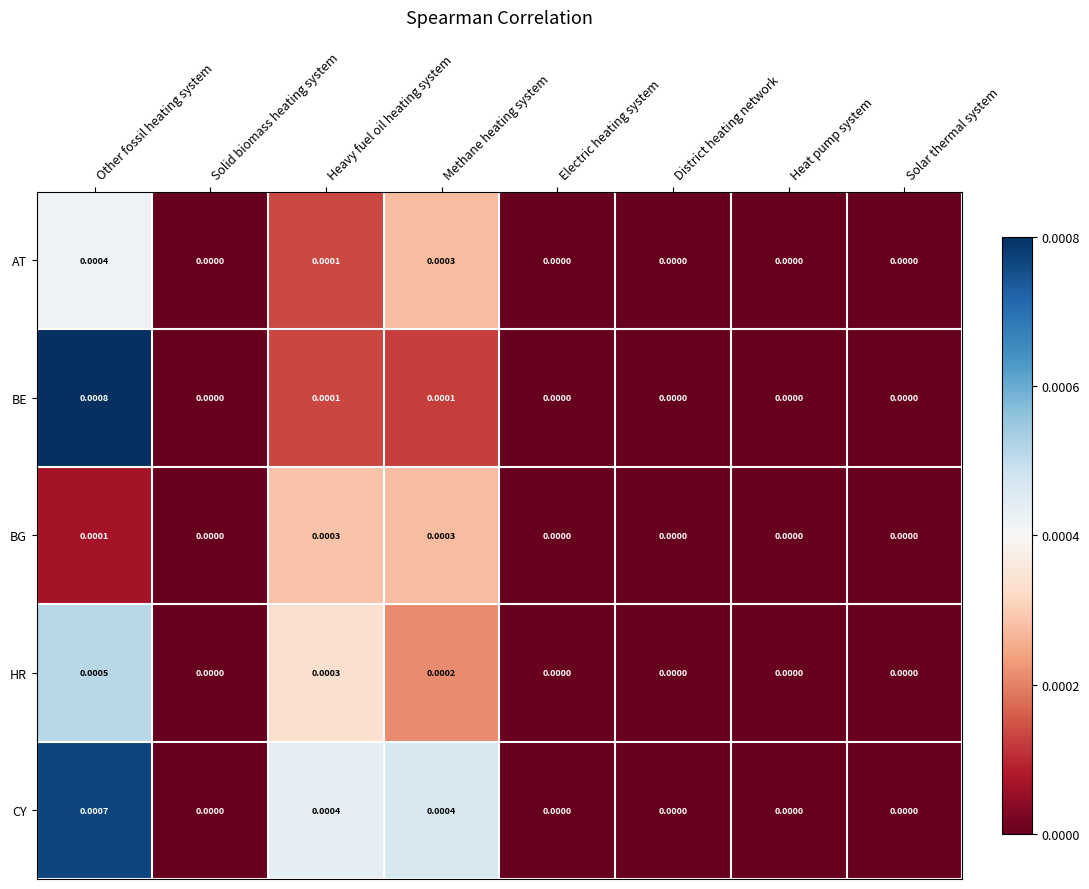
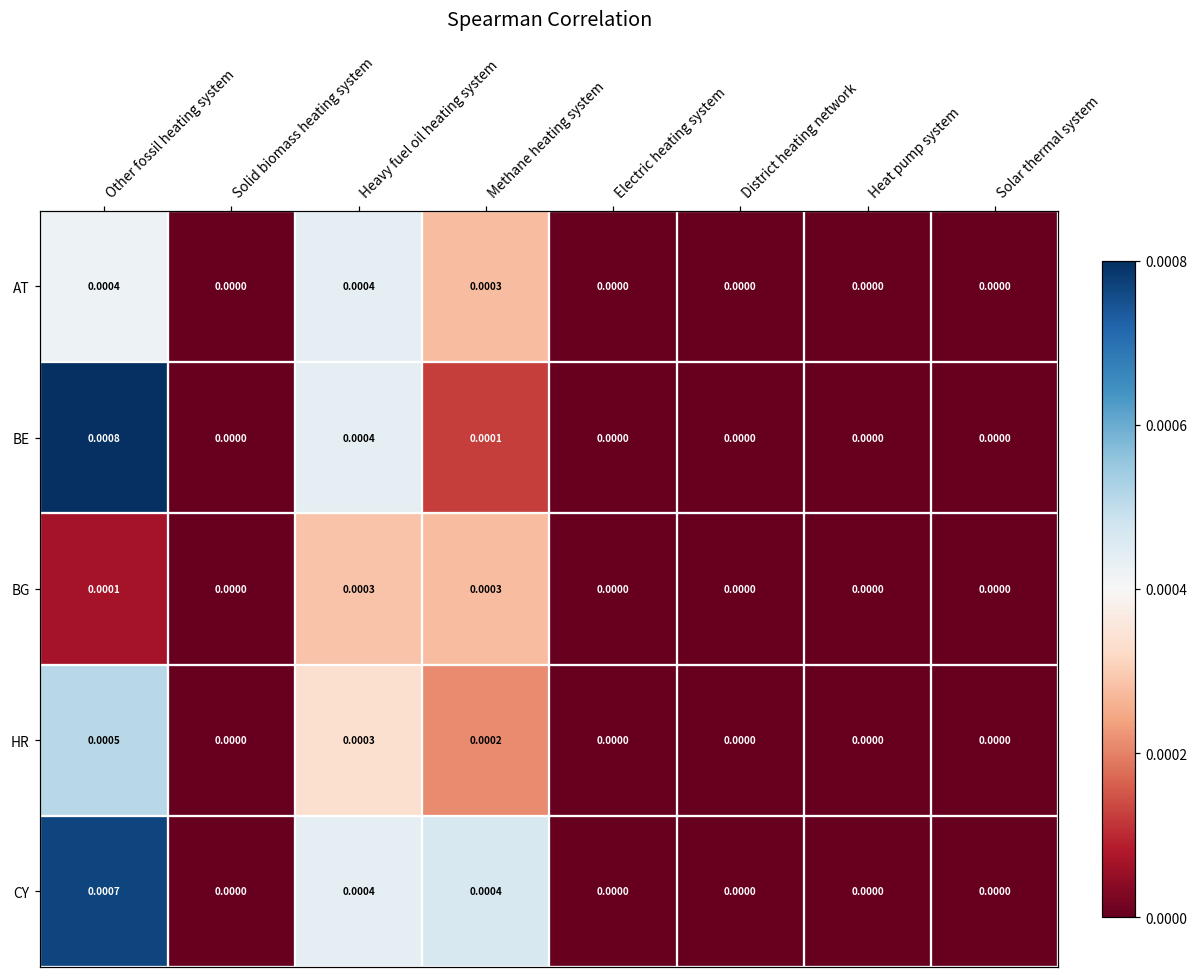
AT, Heavy fuel oil heating system: 0.0001 -> 0.0004
BE, Heavy fuel oil heating system: 0.0001 -> 0.0004
